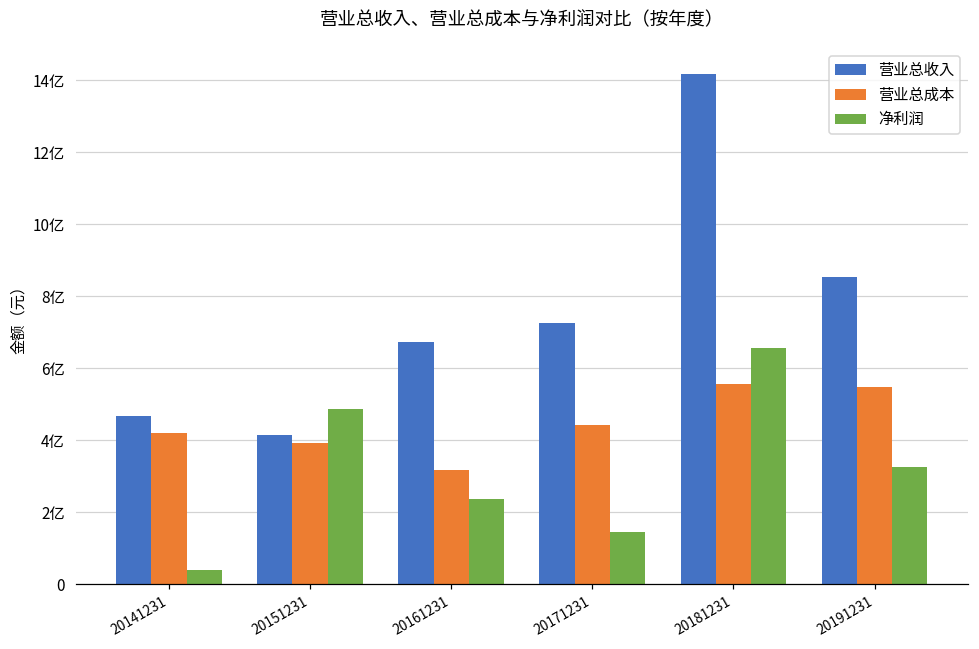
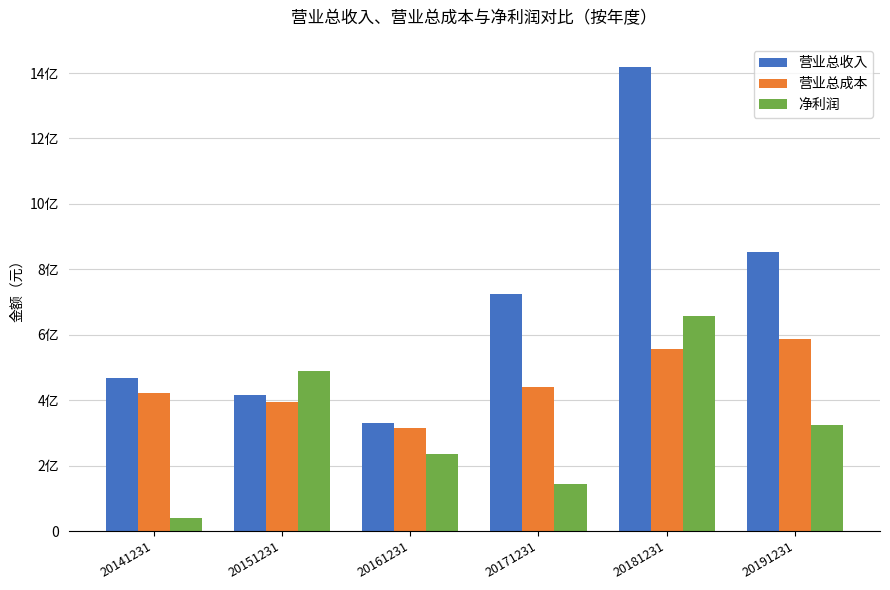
营业总收入, 20161231: 6.7亿 -> 3.3亿
营业总成本, 20191231: 5.5亿 -> 5.9亿
